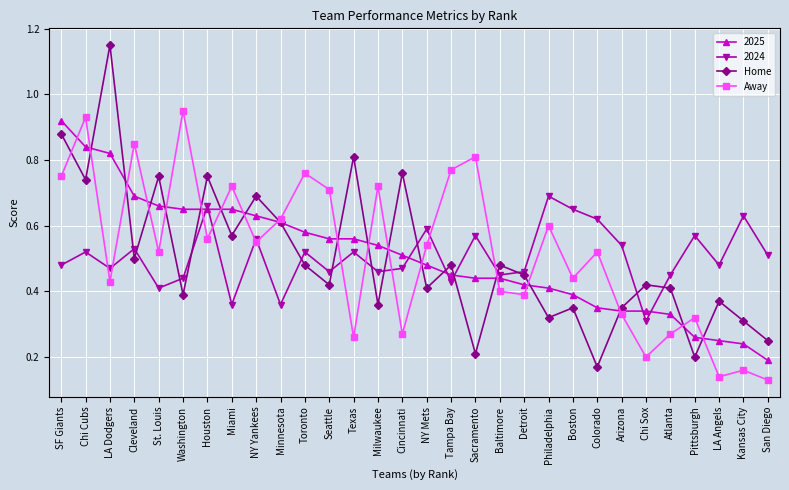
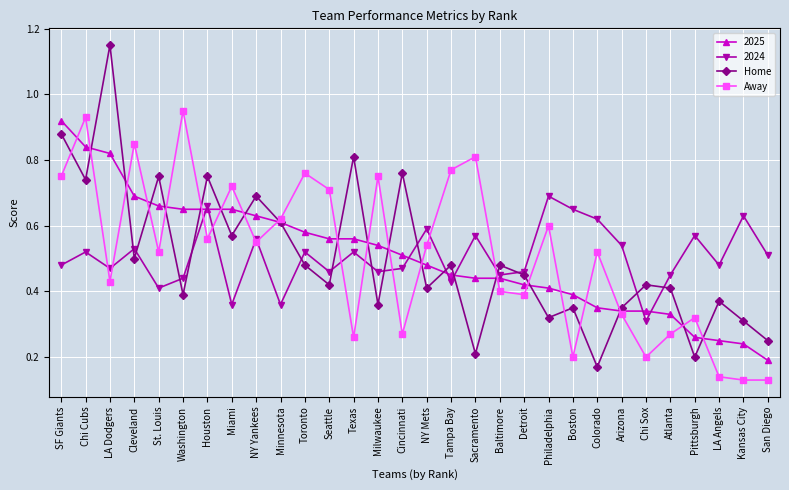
Away, Milwaukee: 0.72 -> 0.75
Away, Boston: 0.44 -> 0.20
Away, Kansas City: 0.16 -> 0.13
